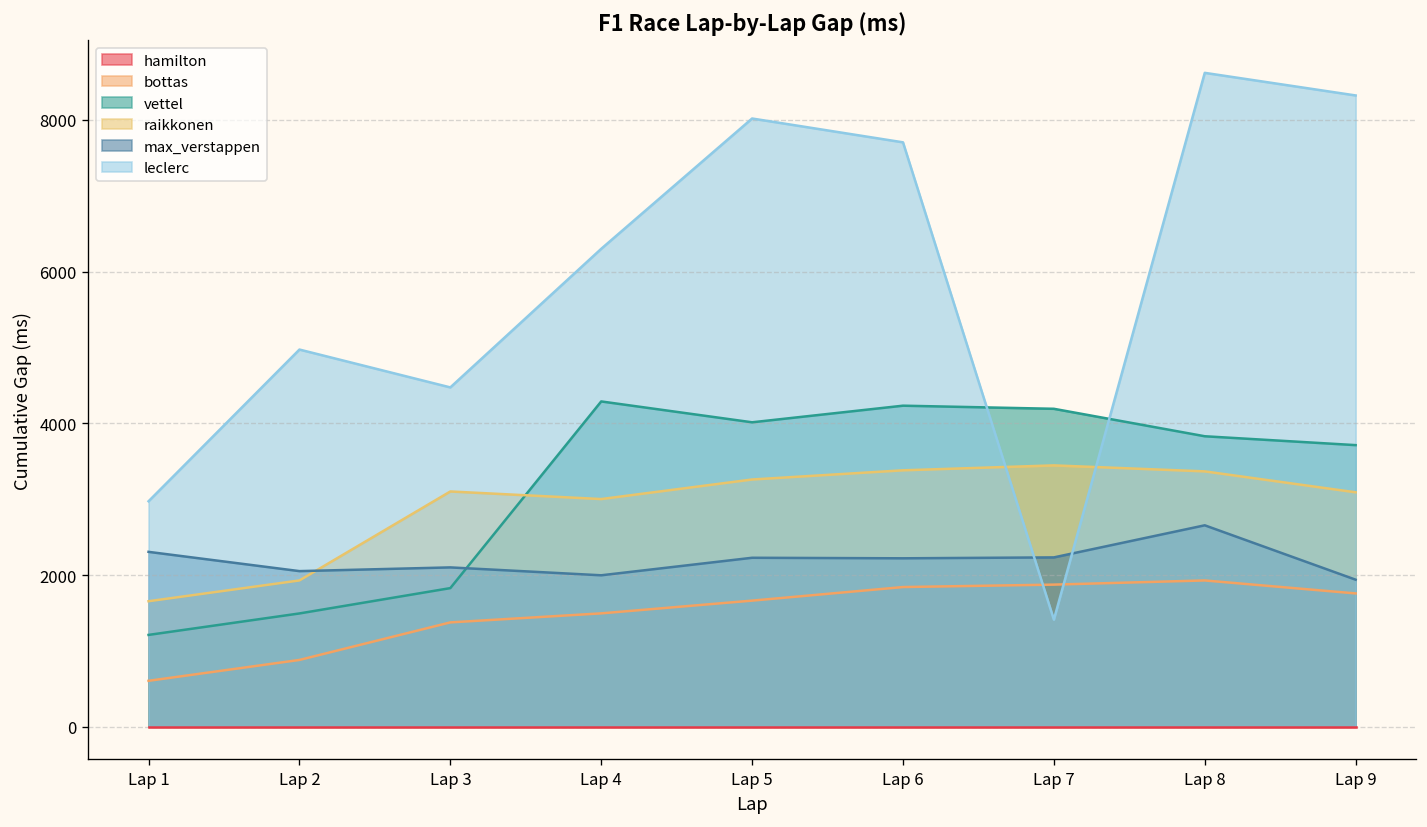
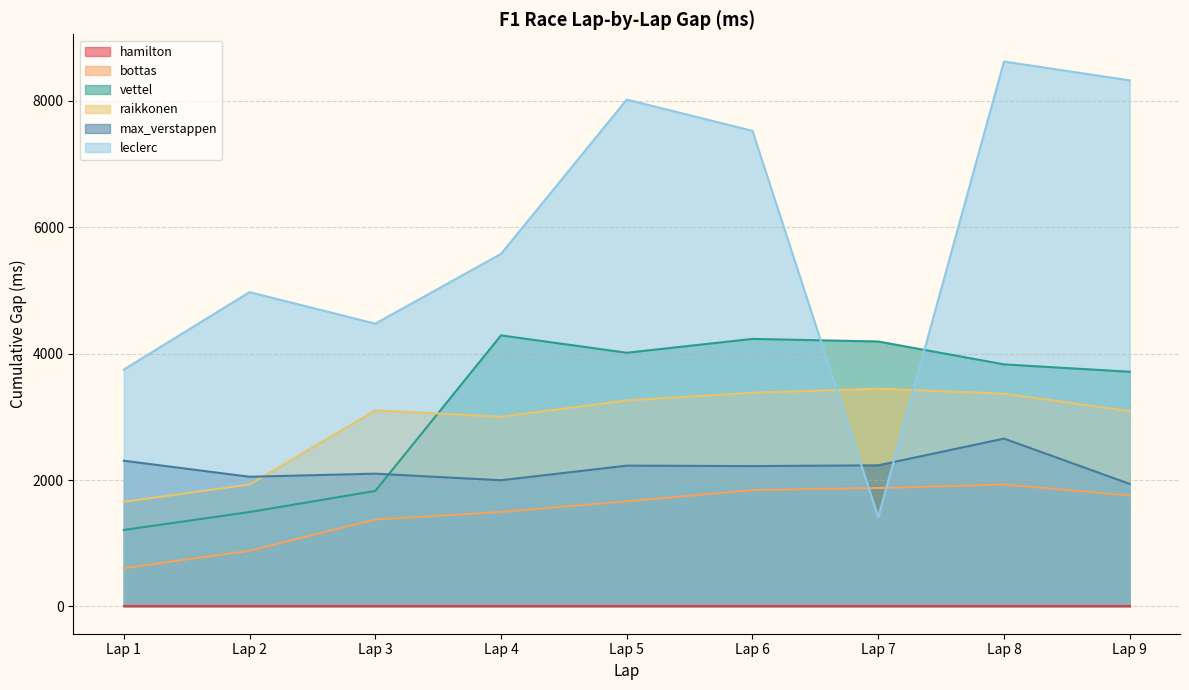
leclerc, Lap 1: 3000 -> 3700
leclerc, Lap 4: 6300 -> 5600
leclerc, Lap 6: 7700 -> 7500
